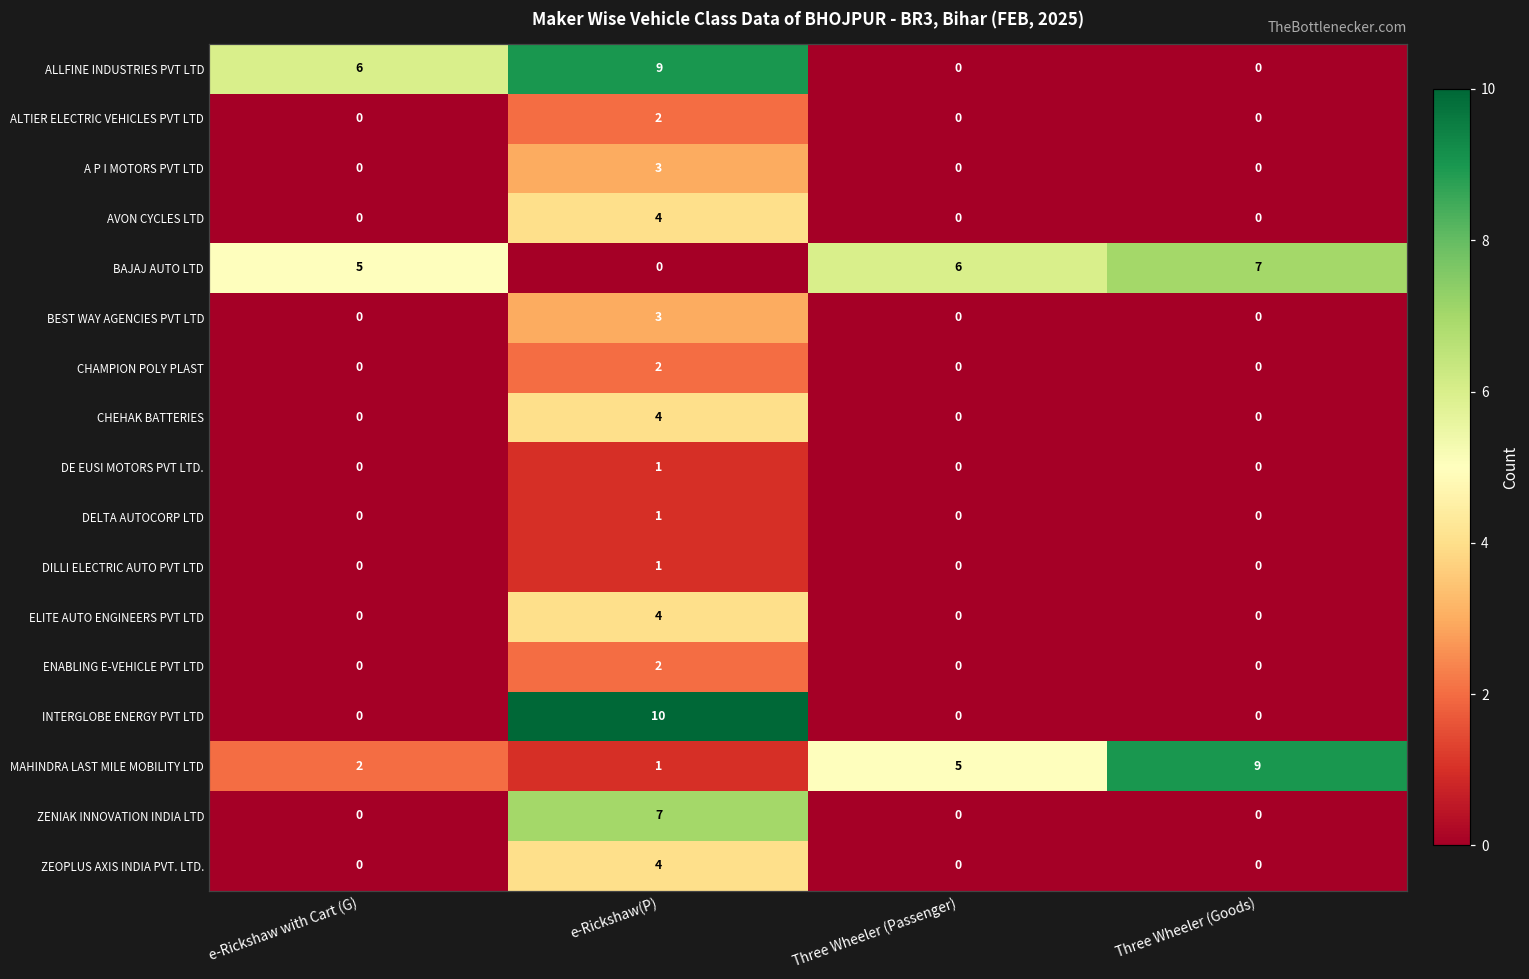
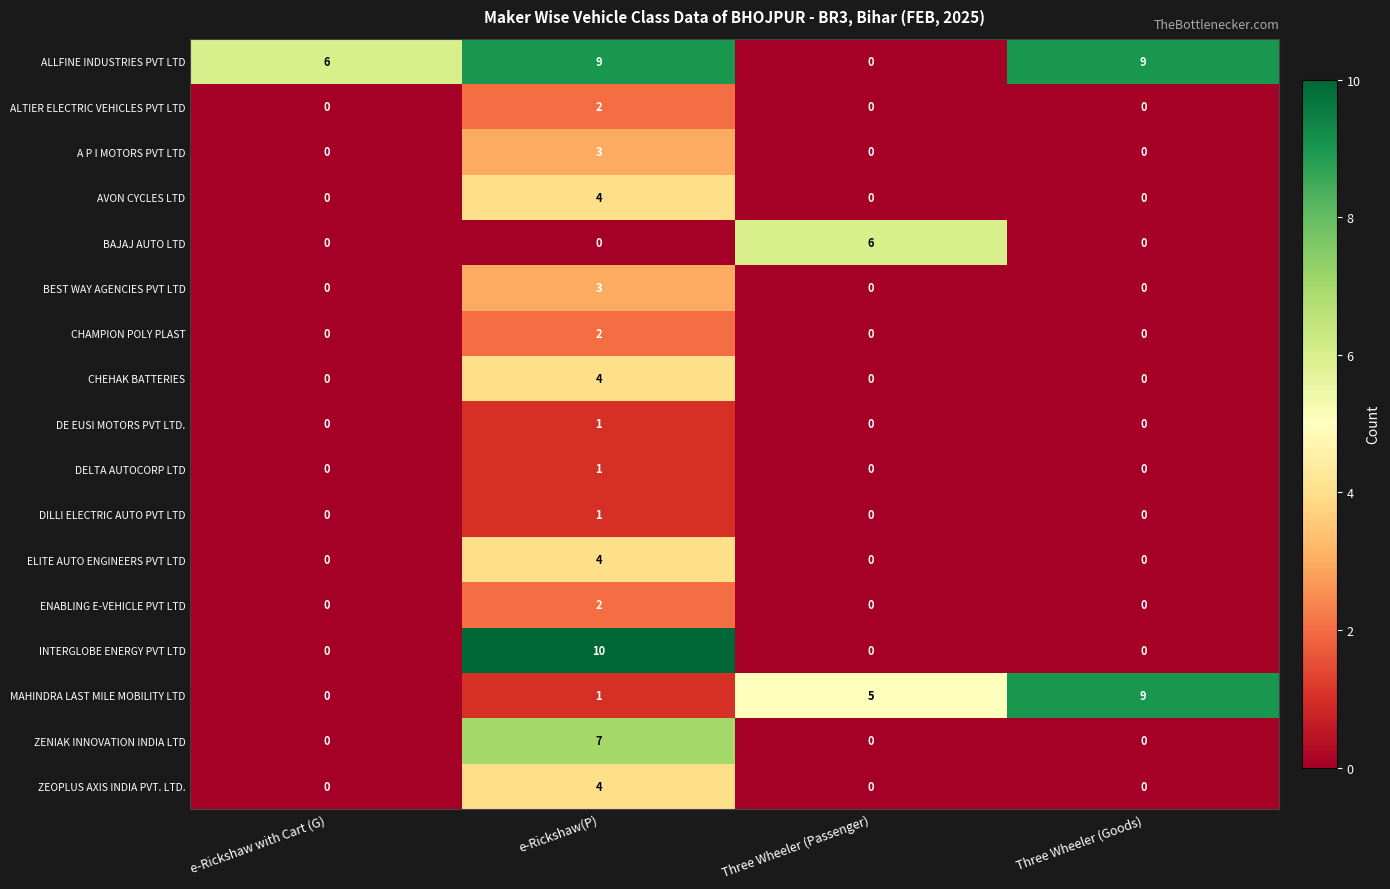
ALLFINE INDUSTRIES PVT LTD, Three Wheeler (Goods): 0 -> 9
BAJAJ AUTO LTD, e-Rickshaw with Cart (G): 5 -> 0
BAJAJ AUTO LTD, Three Wheeler (Goods): 7 -> 0
MAHINDRA LAST MILE MOBILITY LTD, e-Rickshaw with Cart (G): 2 -> 0
